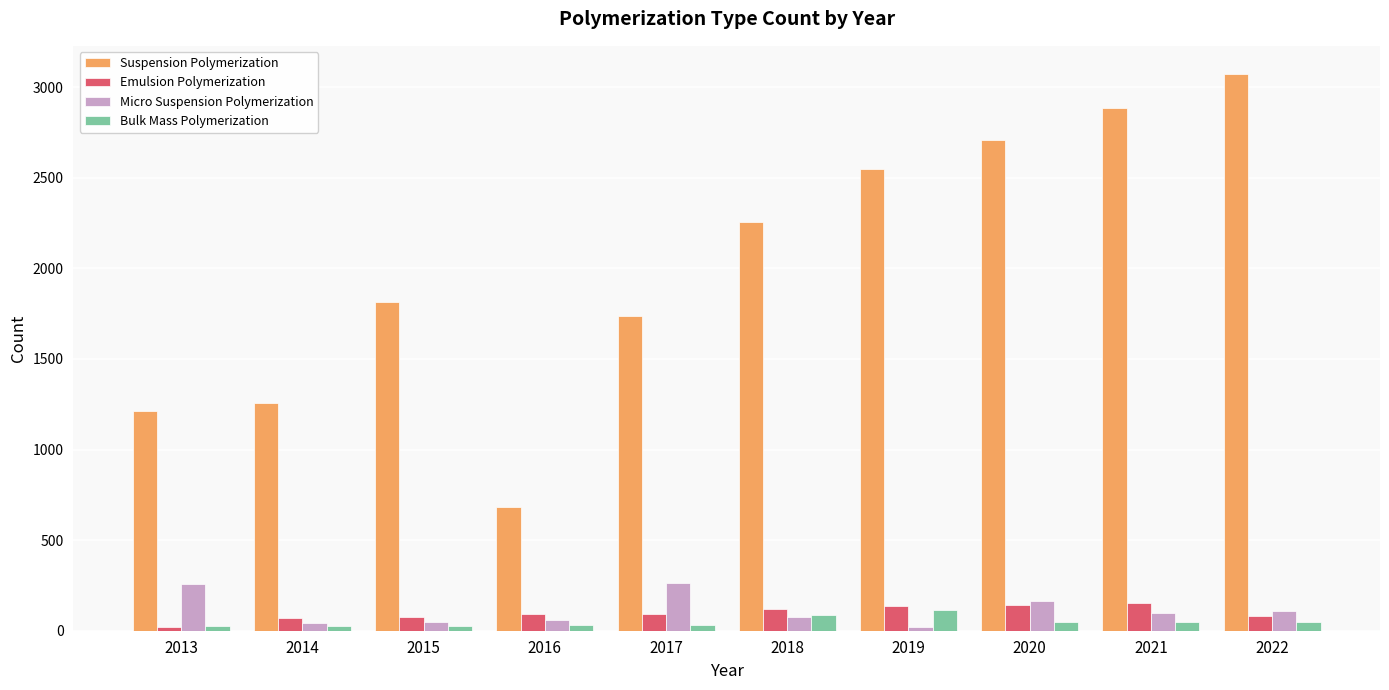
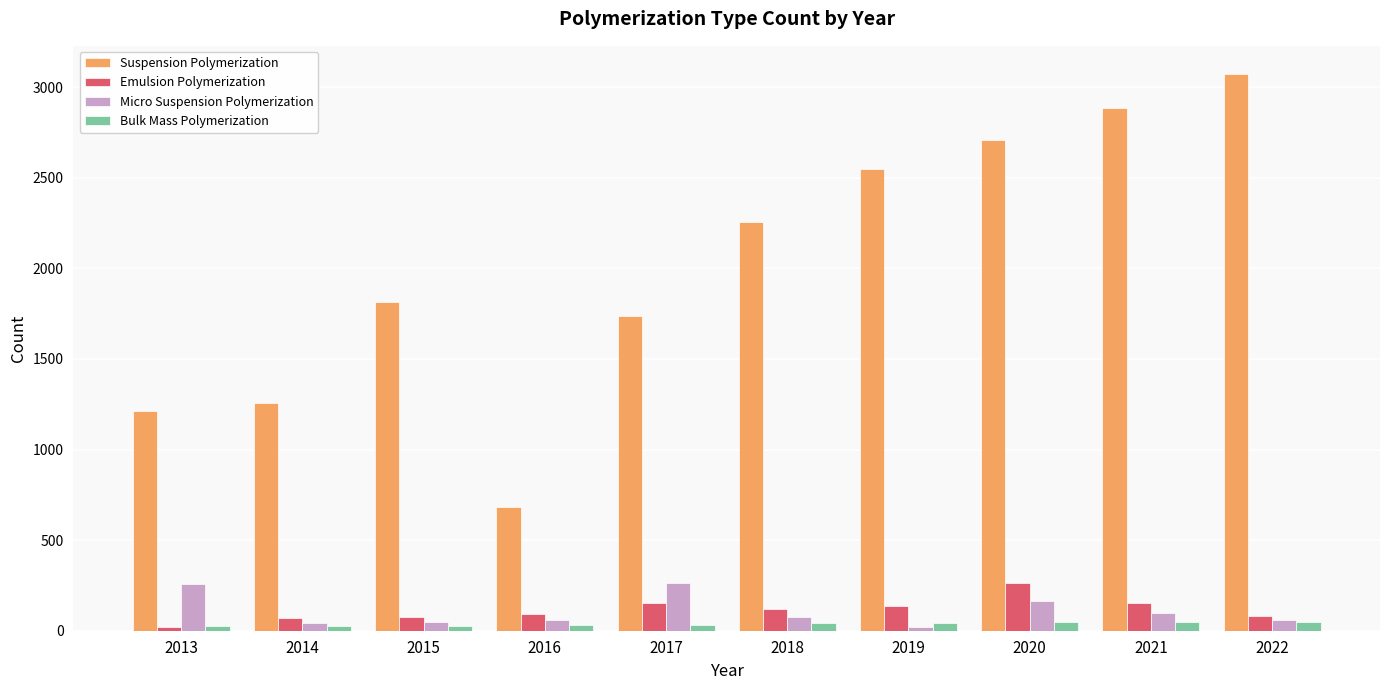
Emulsion Polymerization, 2017: 90 -> 150
Bulk Mass Polymerization, 2018: 90 -> 40
Bulk Mass Polymerization, 2019: 110 -> 40
Emulsion Polymerization, 2020: 140 -> 270
Micro Suspension Polymerization, 2022: 110 -> 60
